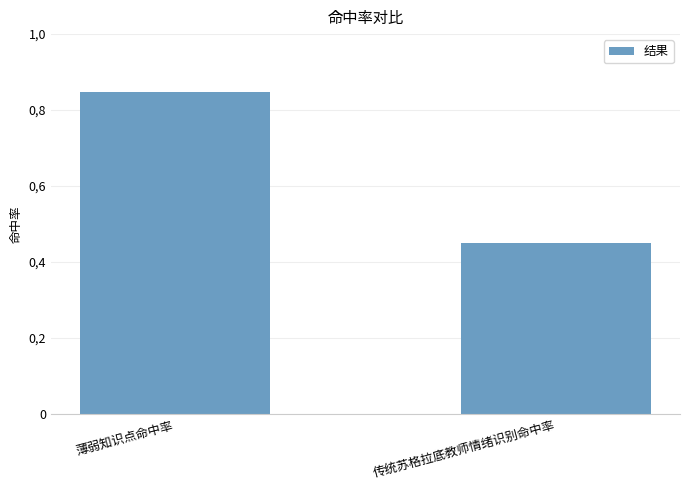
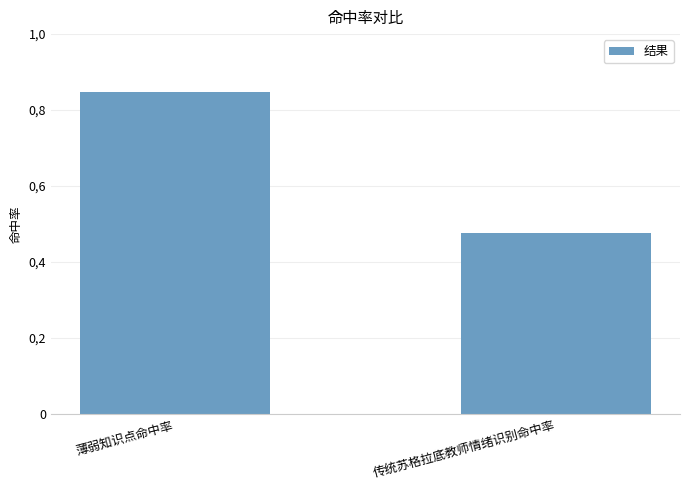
传统苏格拉底教师情绪识别命中率: 4.5 -> 4.8
